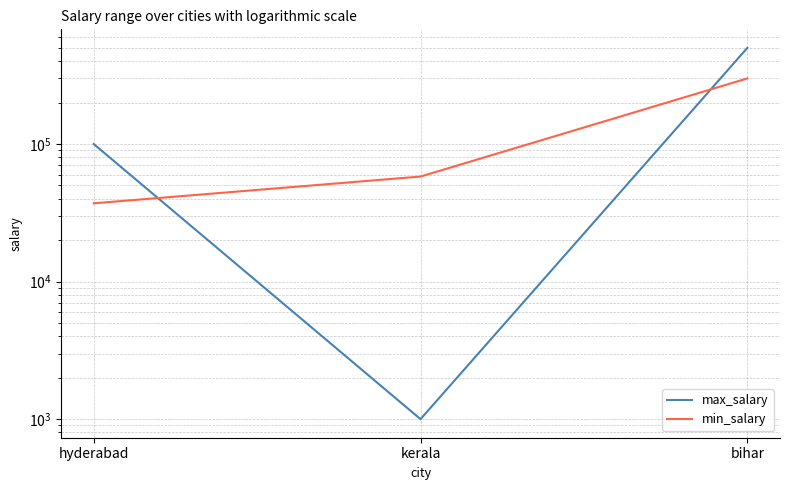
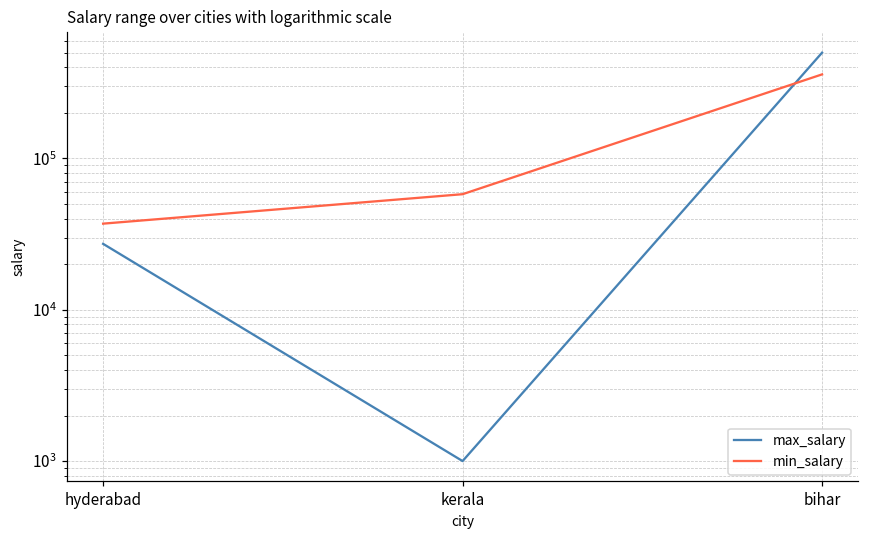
max_salary, hyderabad: 100000 -> 27000
min_salary, bihar: 300000 -> 360000
